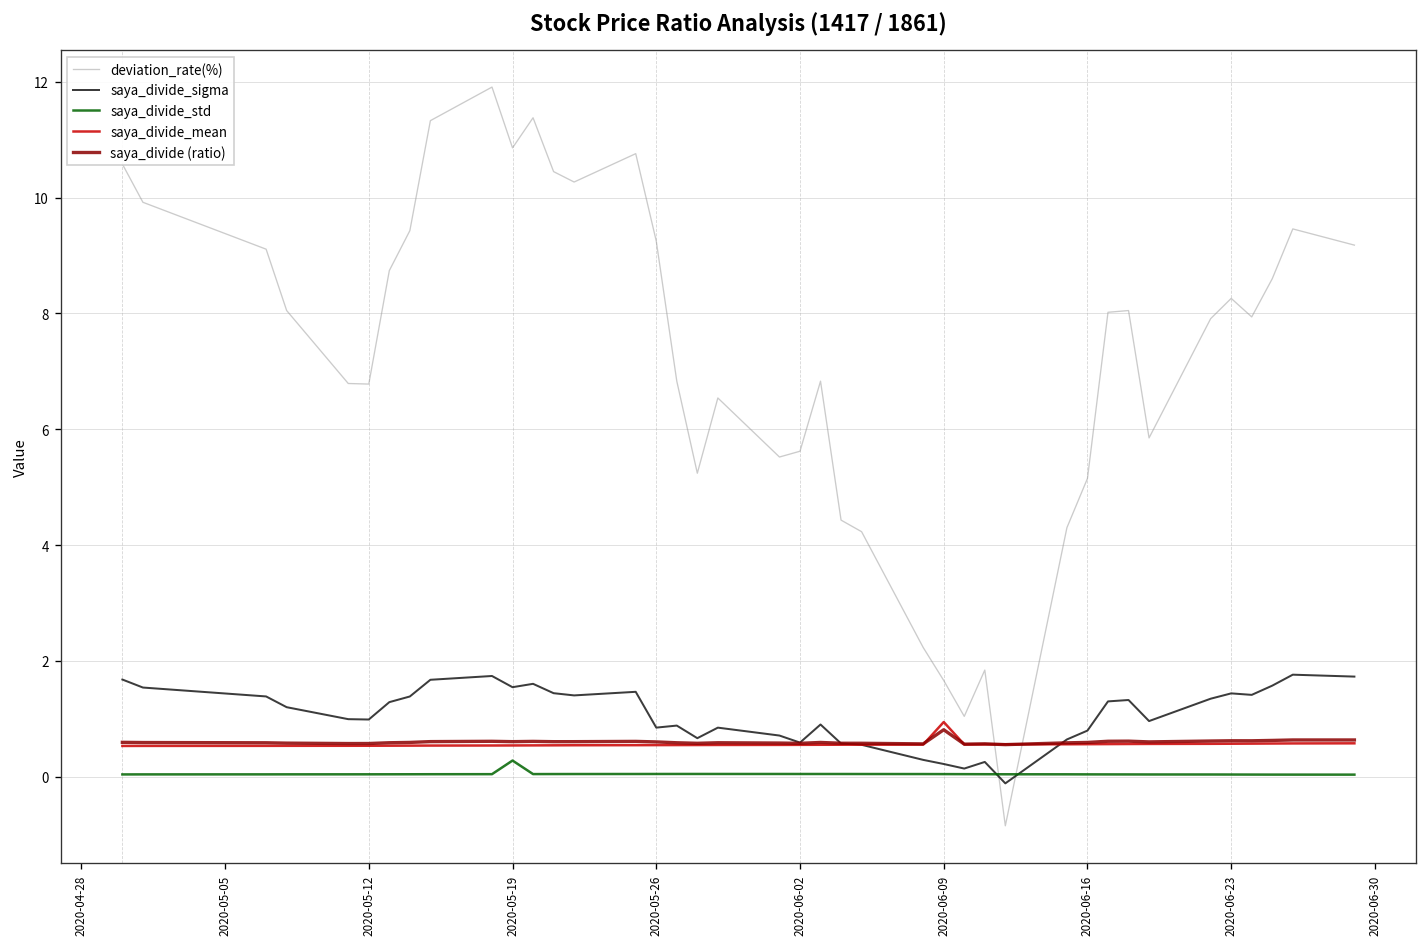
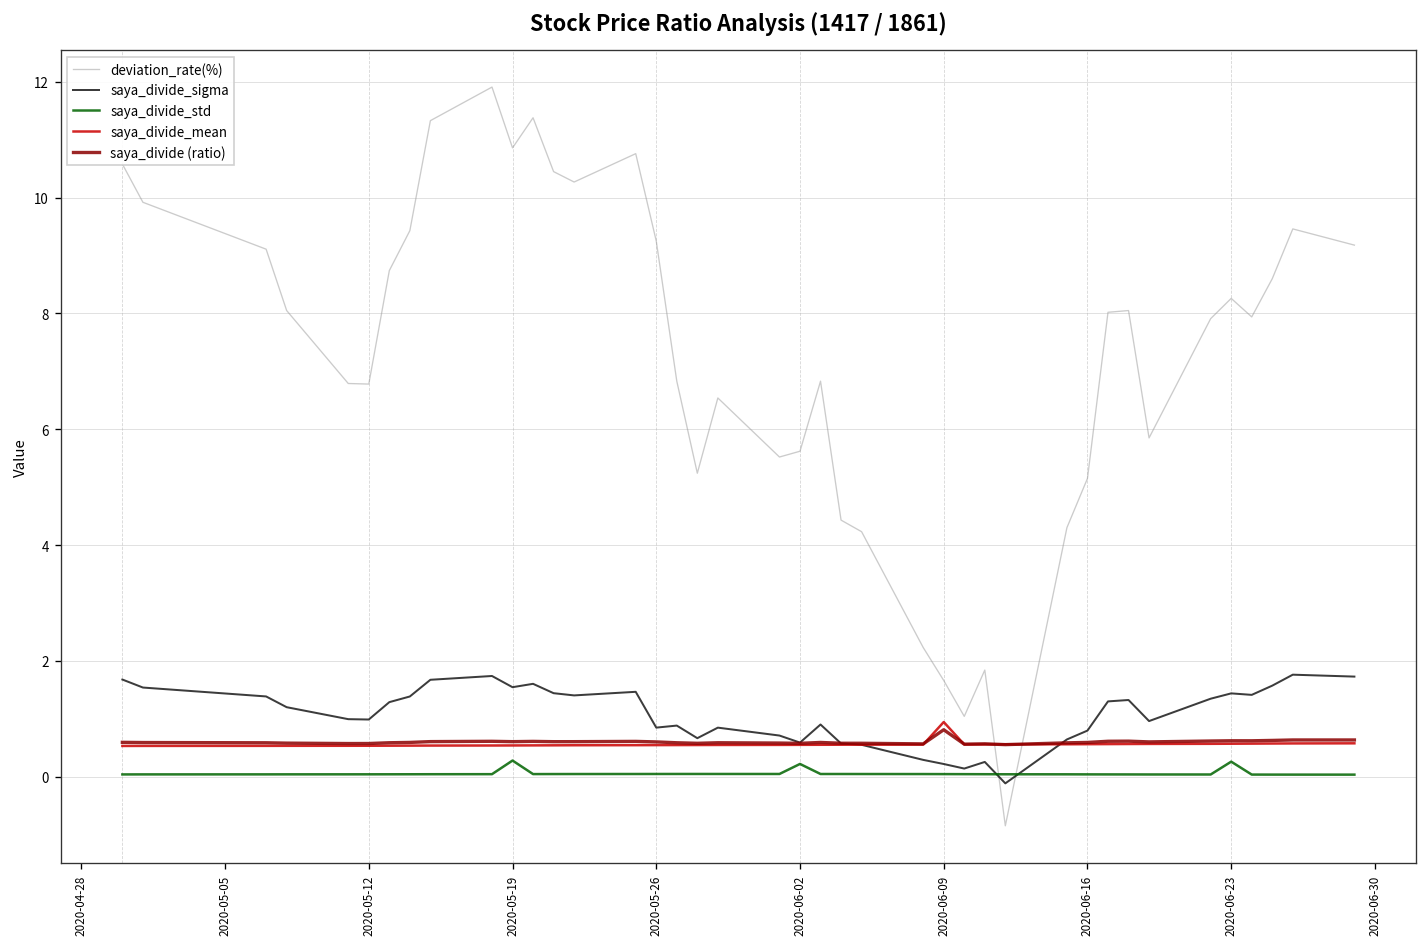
saya_divide_std, 2020-06-02: 0.0 -> 0.2
saya_divide_std, 2020-06-23: 0.0 -> 0.3
